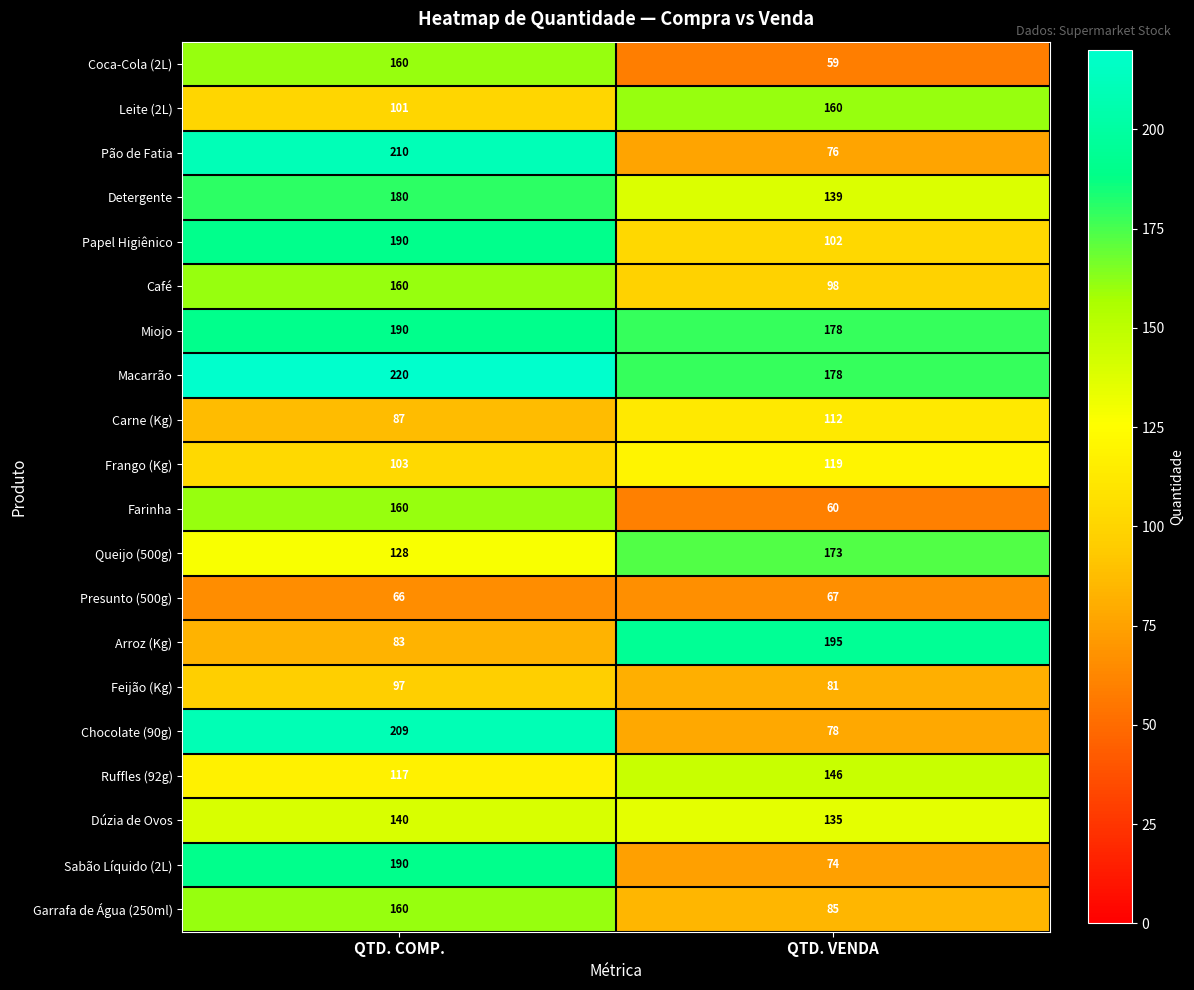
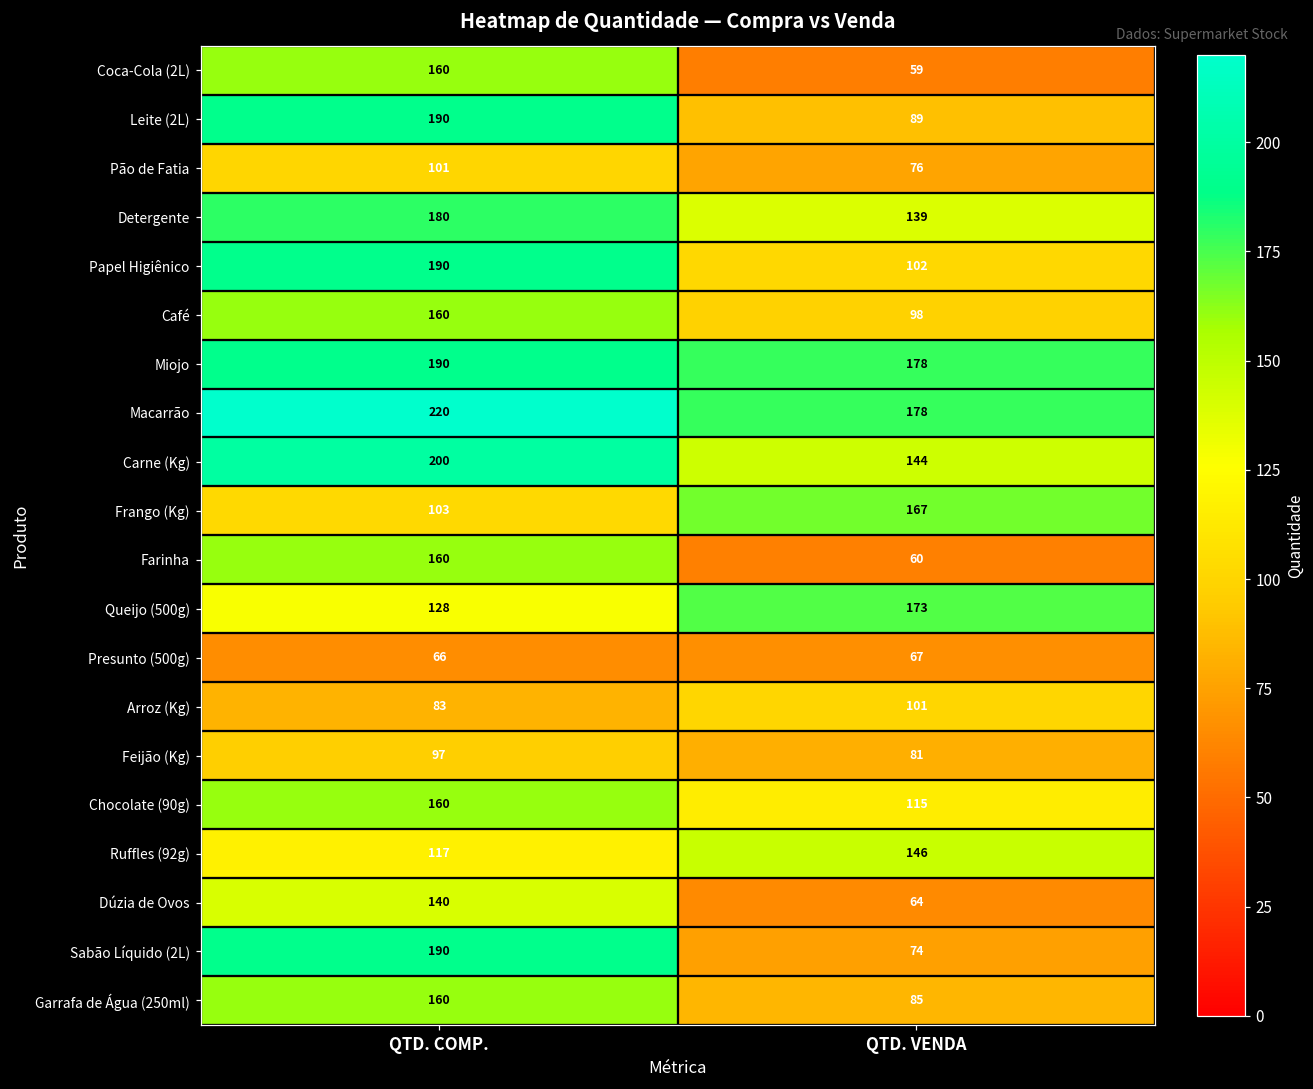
Leite (2L), QTD. COMP.: 101 -> 190
Leite (2L), QTD. VENDA: 160 -> 89
Pão de Fatia, QTD. COMP.: 210 -> 101
Carne (Kg), QTD. COMP.: 87 -> 200
Carne (Kg), QTD. VENDA: 112 -> 144
Frango (Kg), QTD. VENDA: 119 -> 167
Arroz (Kg), QTD. VENDA: 195 -> 101
Chocolate (90g), QTD. COMP.: 209 -> 160
Chocolate (90g), QTD. VENDA: 78 -> 115
Dúzia de Ovos, QTD. VENDA: 135 -> 64
